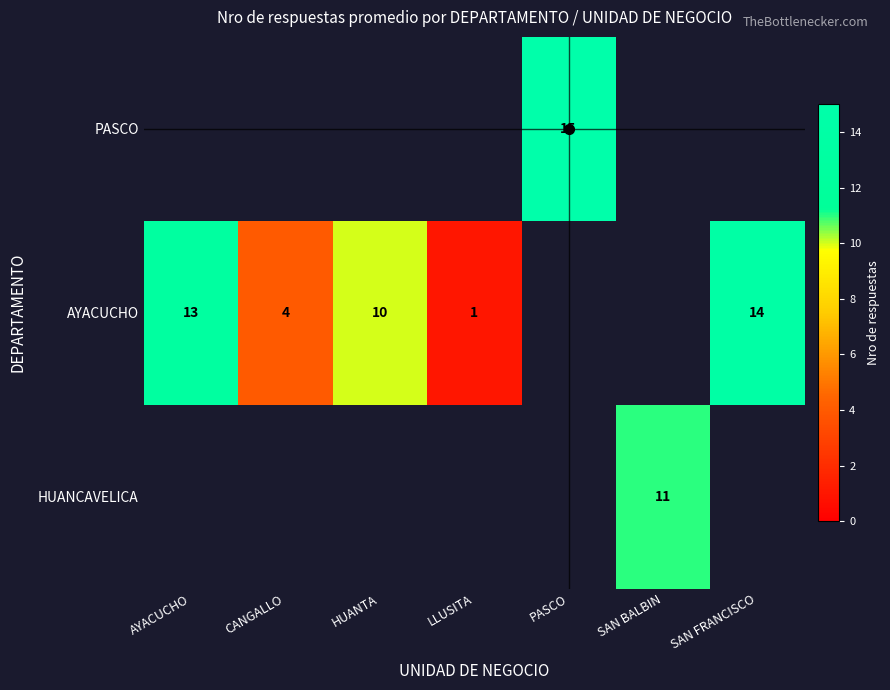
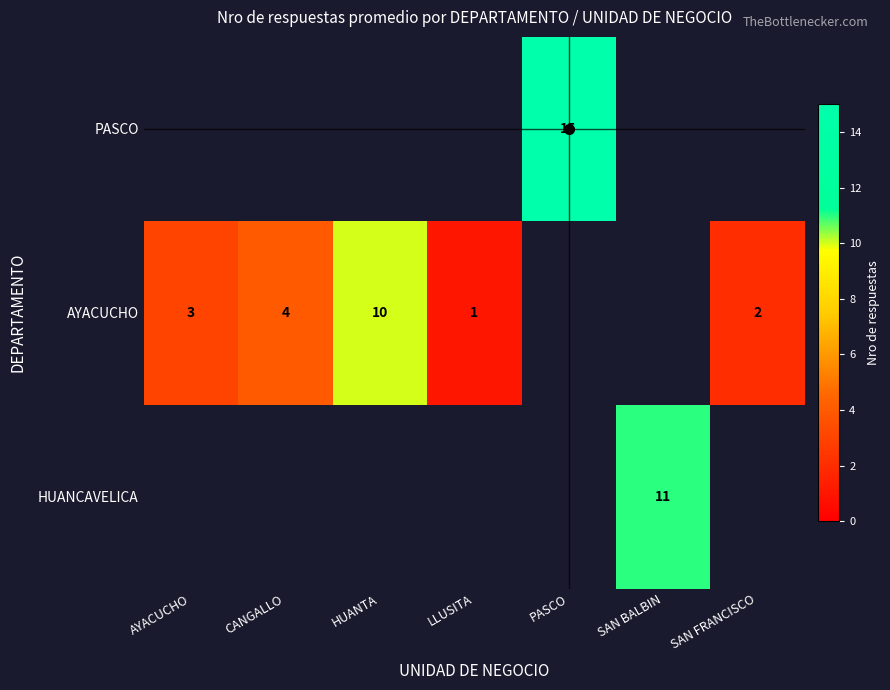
AYACUCHO, AYACUCHO: 13 -> 3
AYACUCHO, SAN FRANCISCO: 14 -> 2
